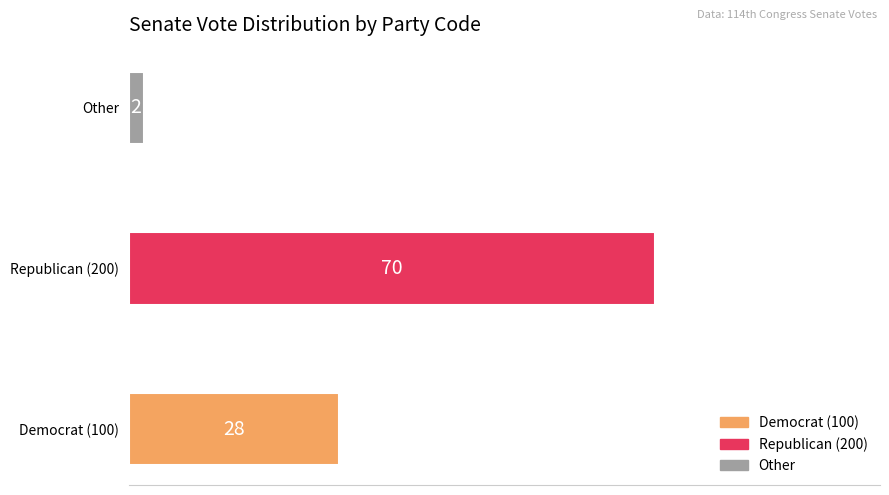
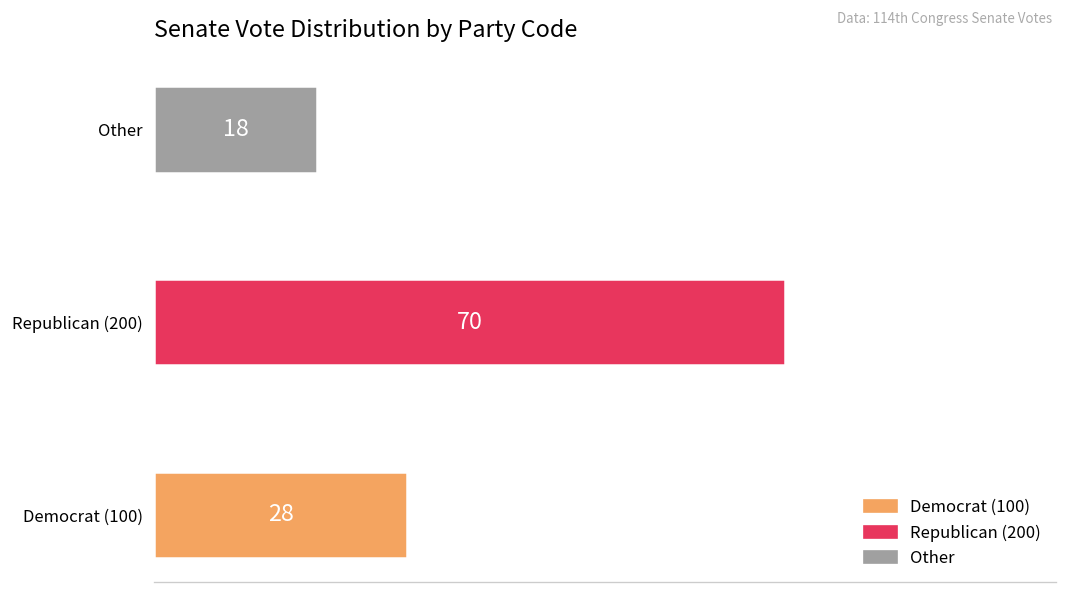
Other: 2 -> 18
